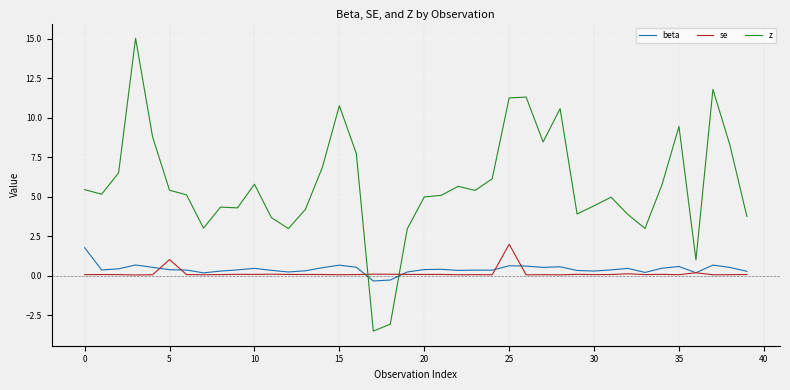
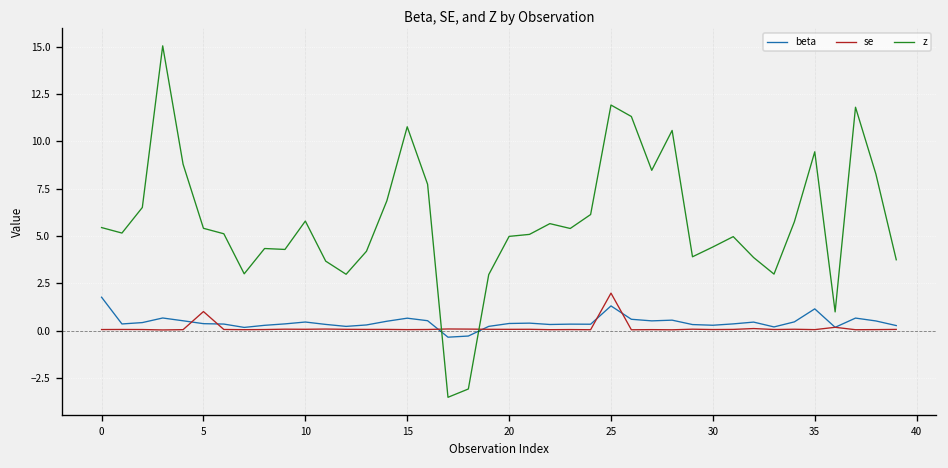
beta, 25: 0.6 -> 1.3
z, 25: 11.3 -> 11.9
beta, 35: 0.6 -> 1.2
